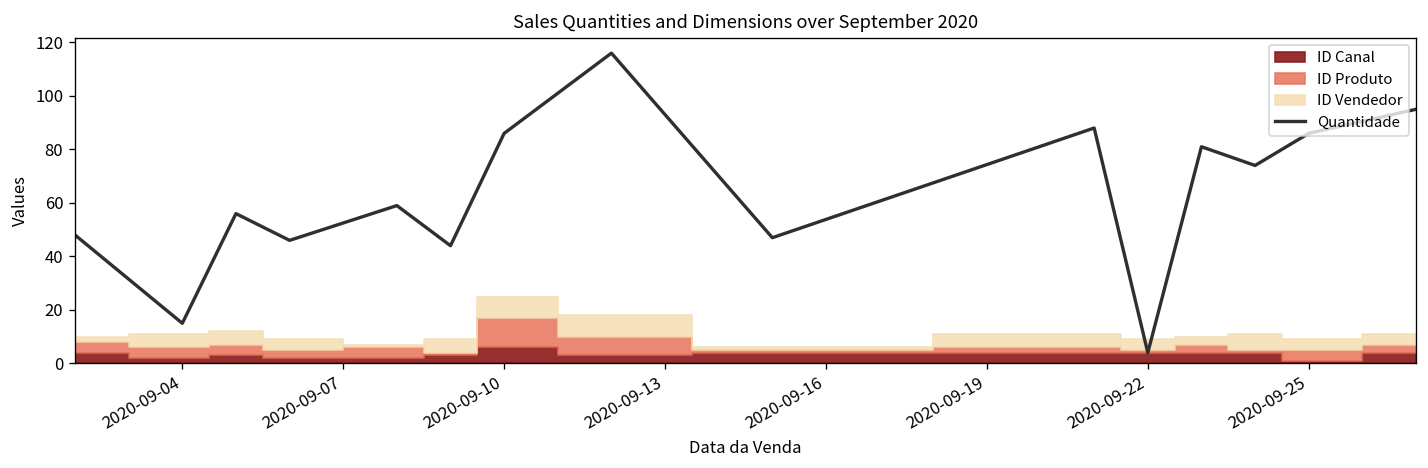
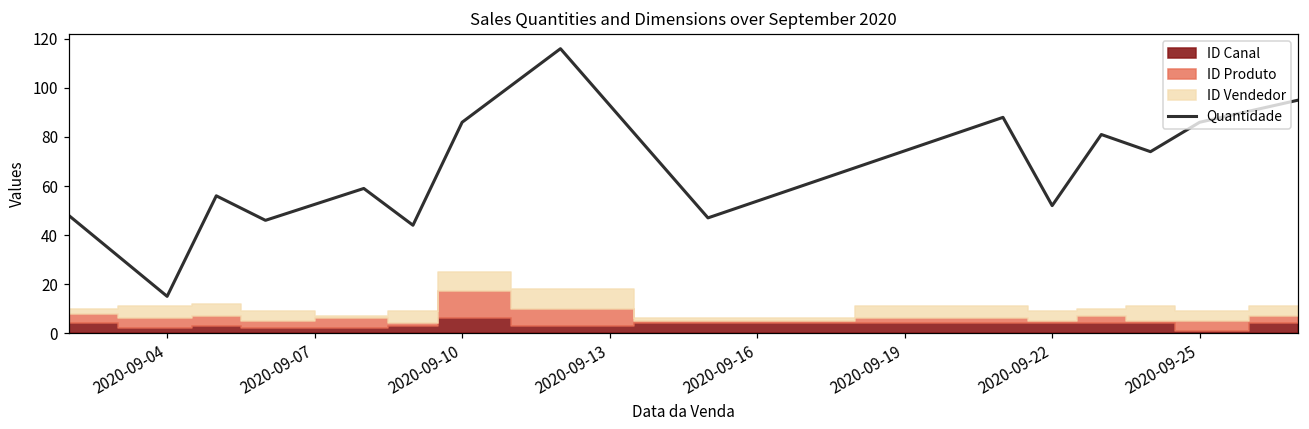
Quantidade, 2020-09-22: 4 -> 52
